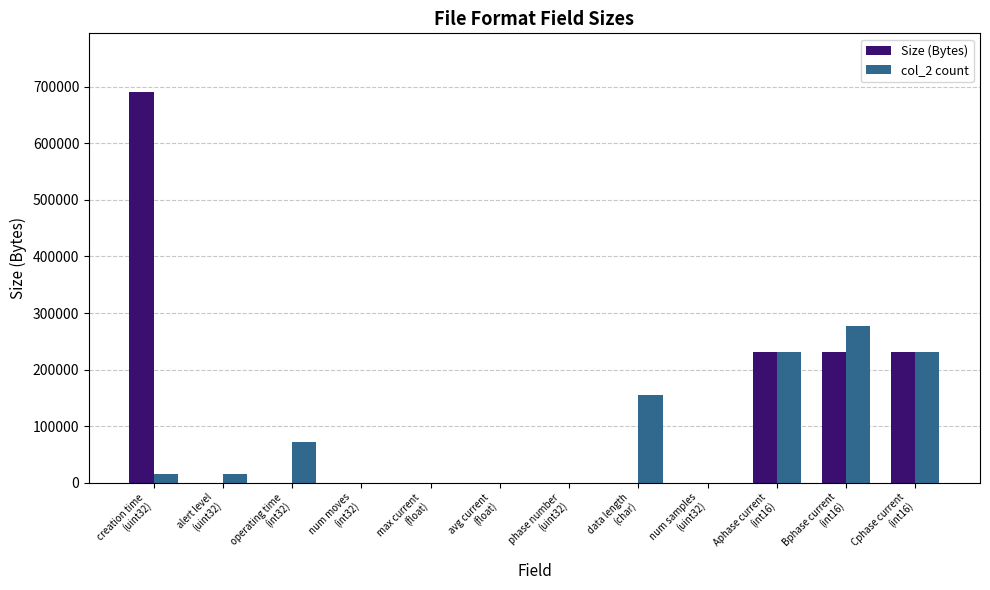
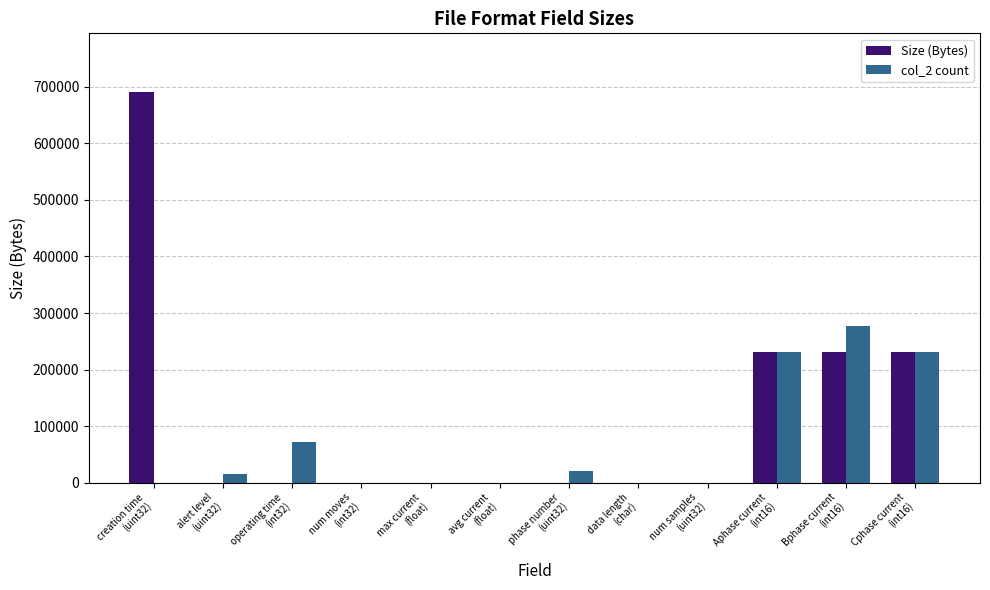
col_2 count, creation time (uint32): 20000 -> 0
col_2 count, phase number (uint32): 0 -> 20000
col_2 count, data length (char): 150000 -> 0
